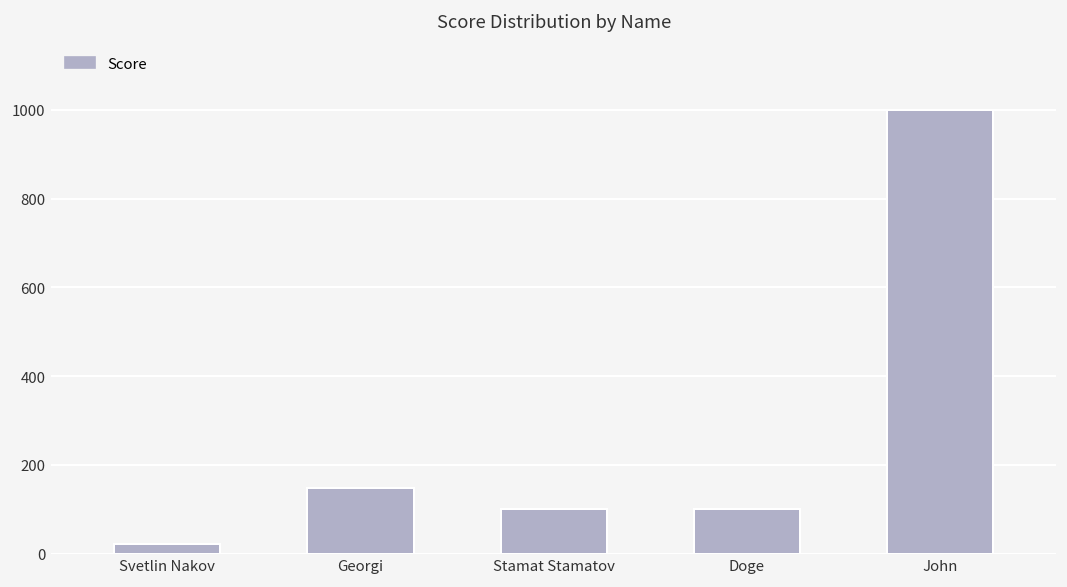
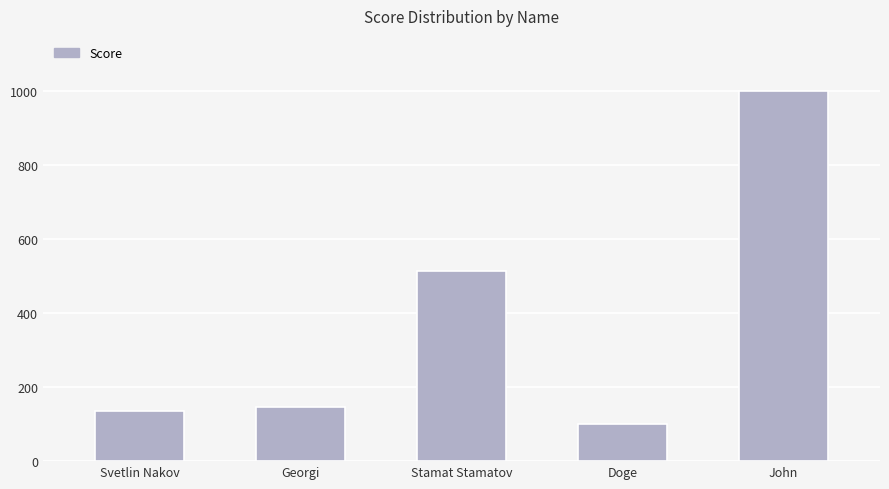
Svetlin Nakov: 20 -> 140
Stamat Stamatov: 100 -> 510
